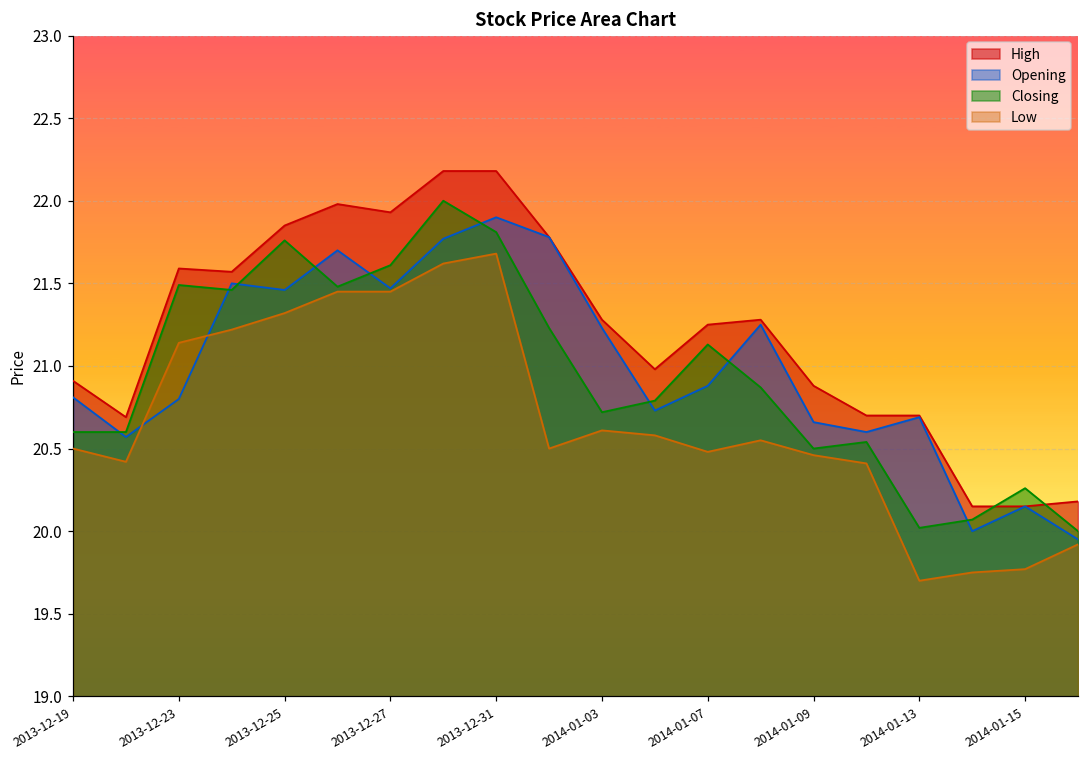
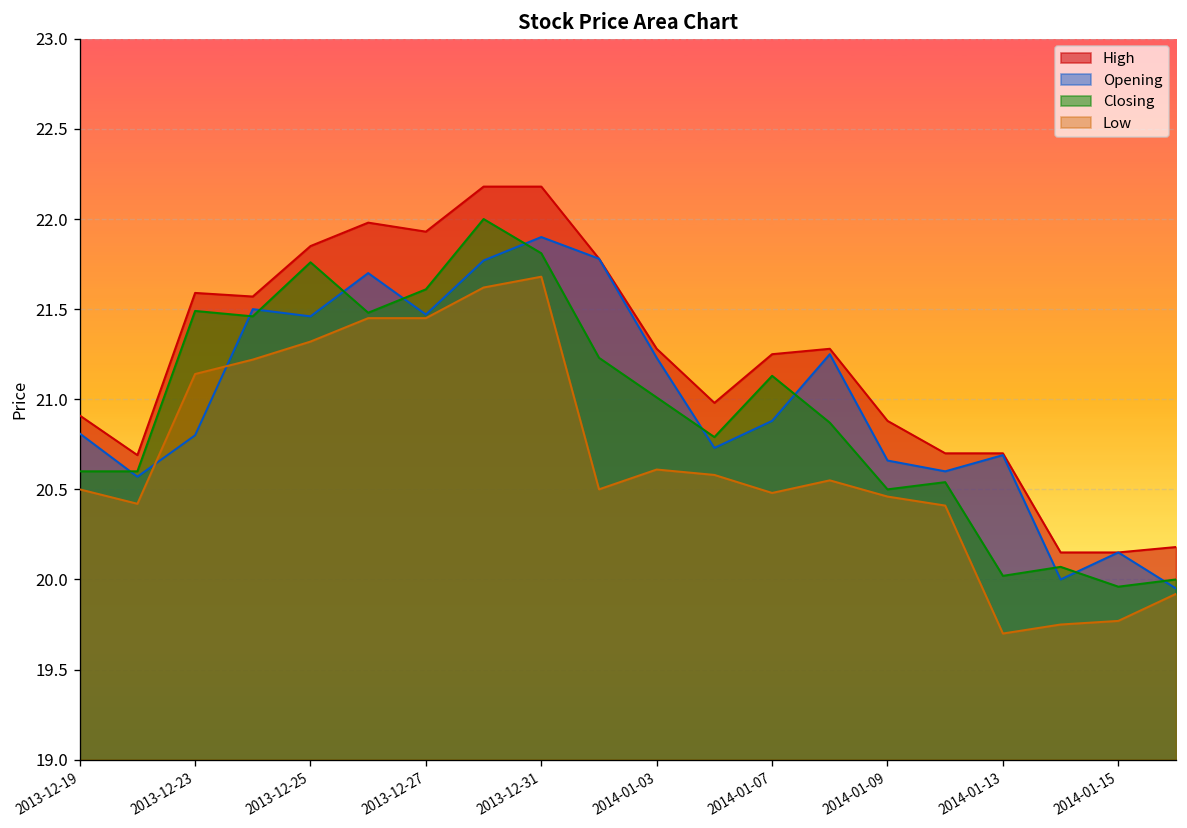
Closing, 2014-01-03: 20.72 -> 21.01
Closing, 2014-01-15: 20.26 -> 19.96
